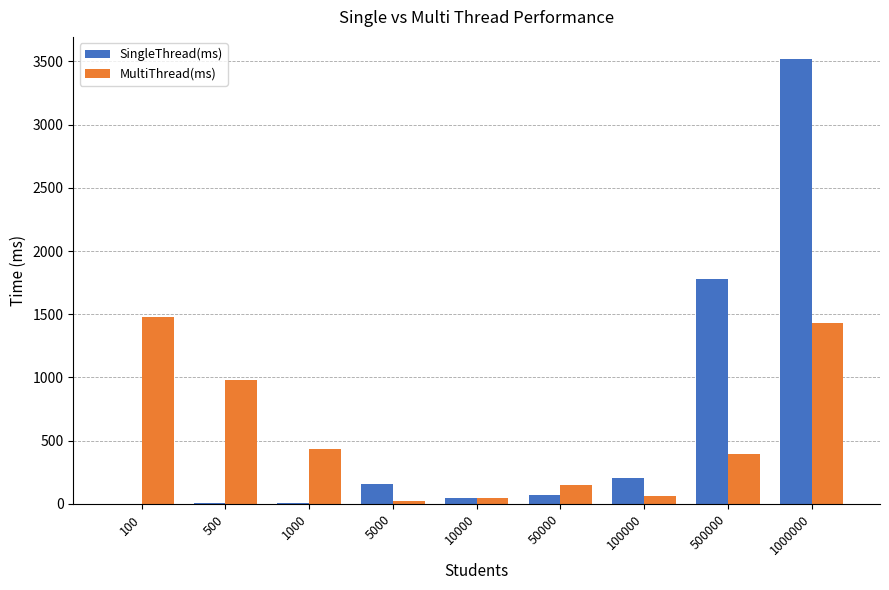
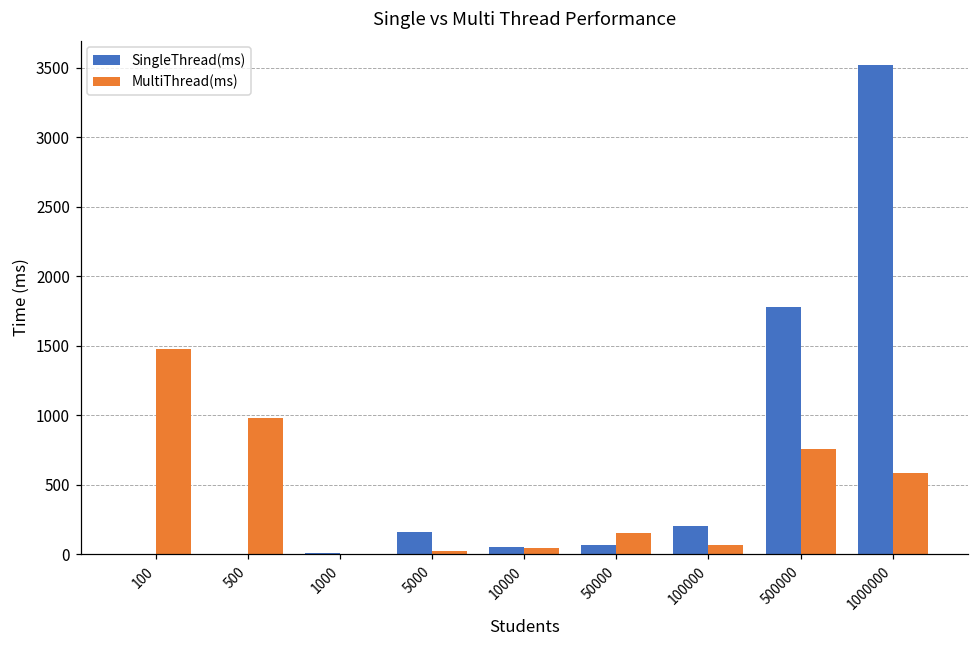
MultiThread(ms), 1000: 430 -> 10
MultiThread(ms), 500000: 390 -> 750
MultiThread(ms), 1000000: 1430 -> 580
